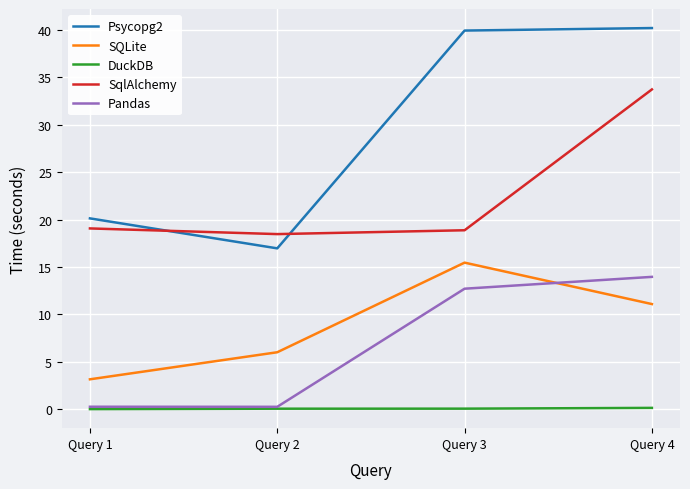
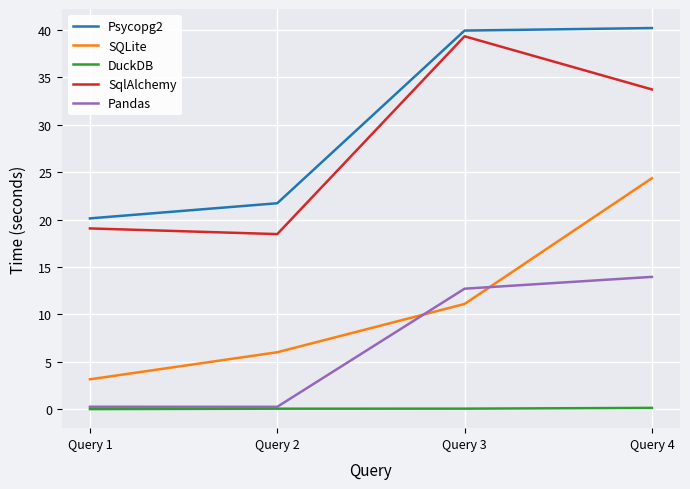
Psycopg2, Query 2: 17 -> 22
SQLite, Query 3: 15 -> 11
SqlAlchemy, Query 3: 19 -> 39
SQLite, Query 4: 11 -> 24
